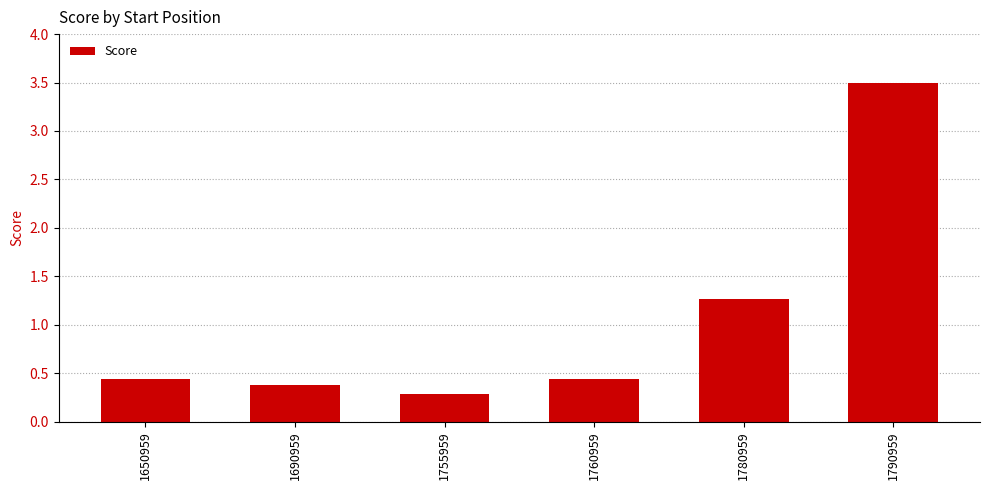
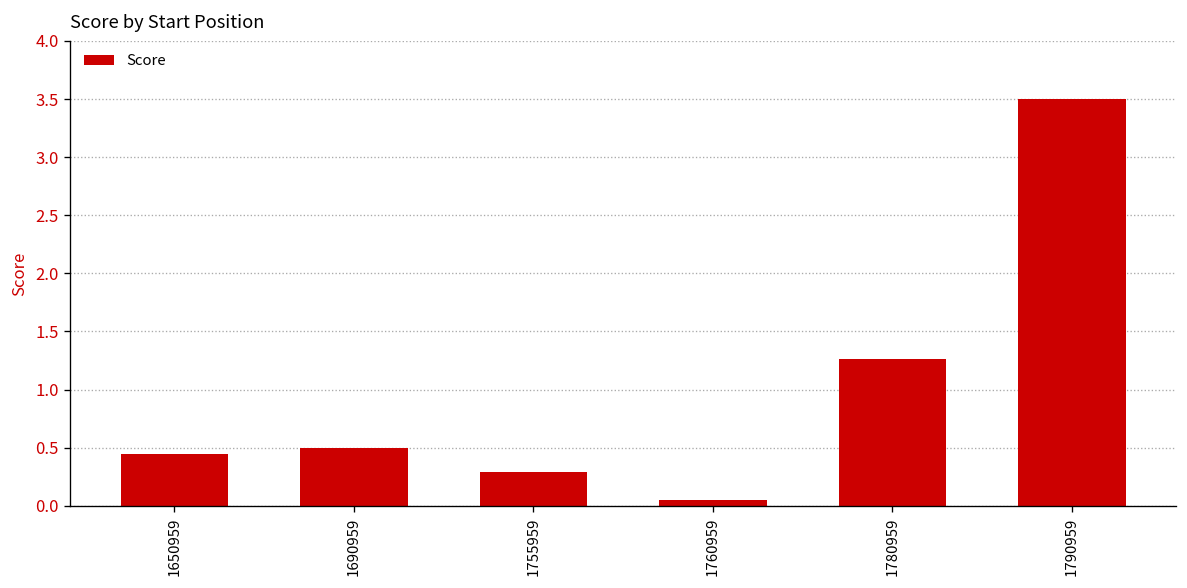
1690959: 0.4 -> 0.5
1760959: 0.4 -> 0.0
